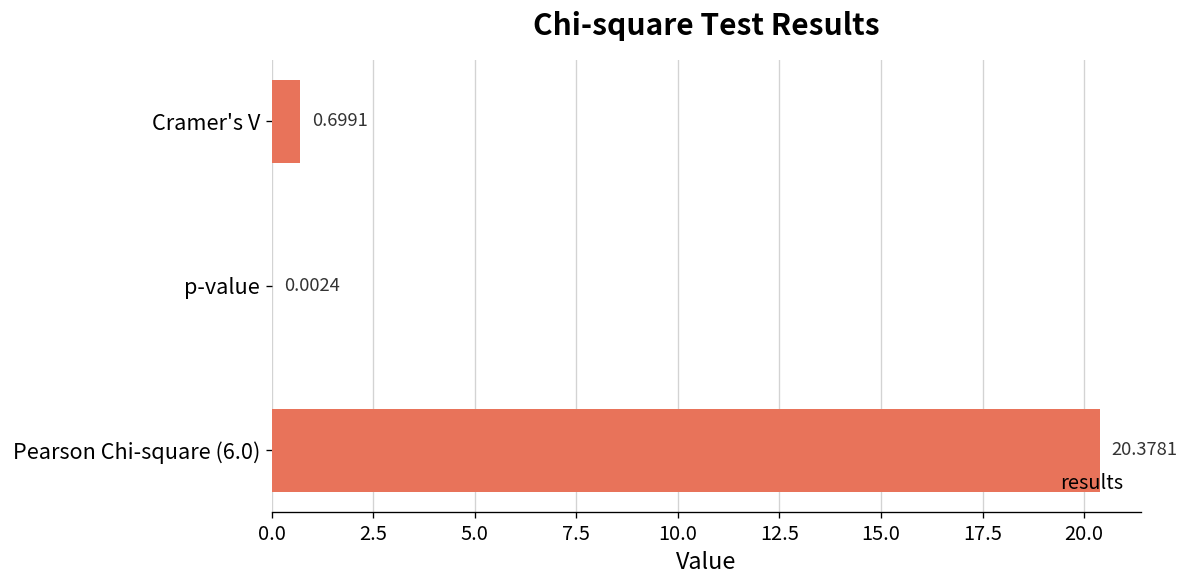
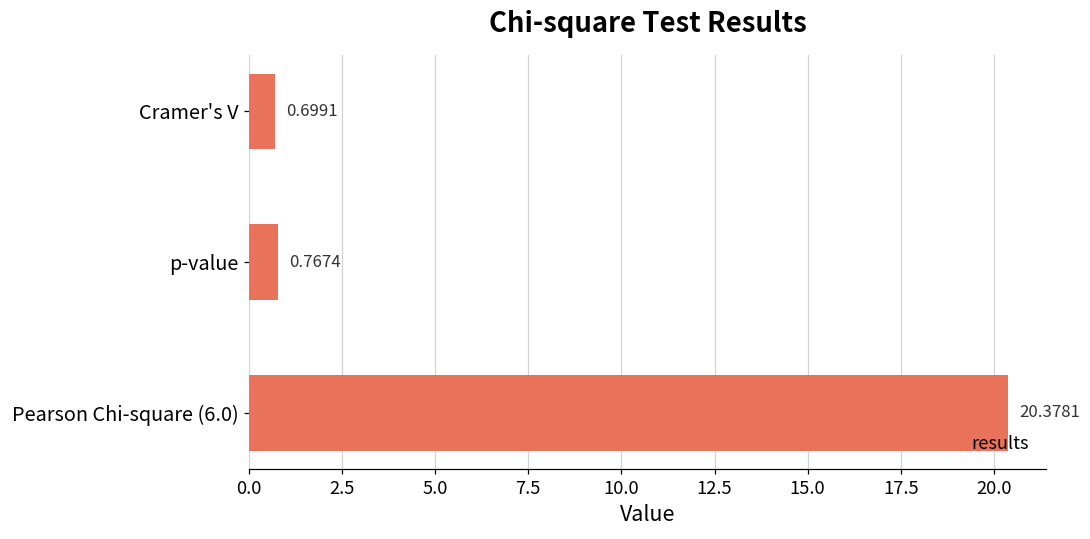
p-value: 0.0024 -> 0.7674
